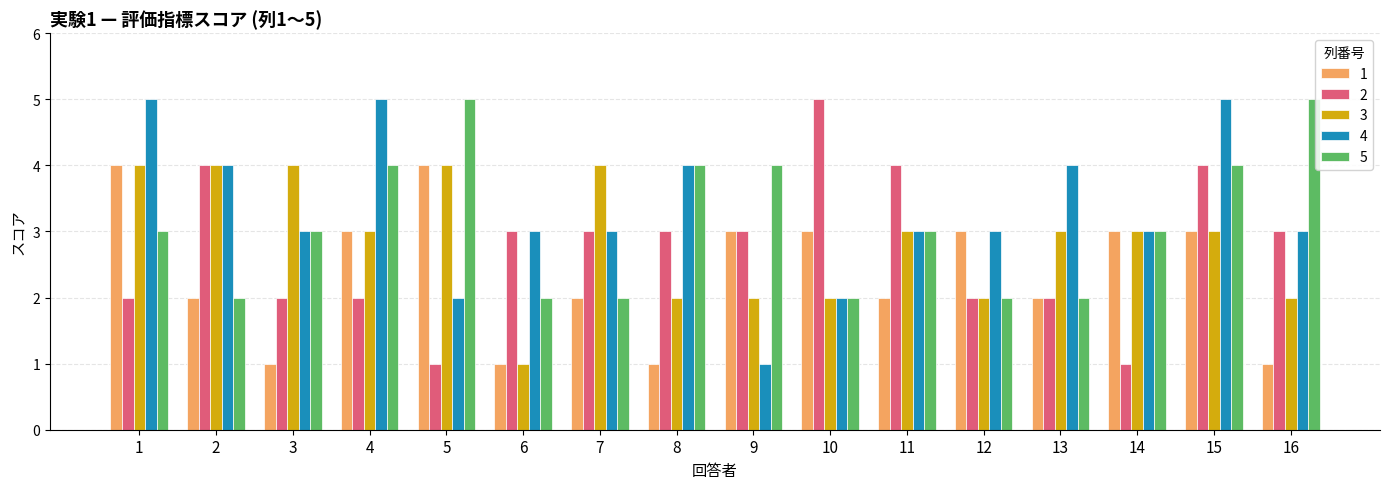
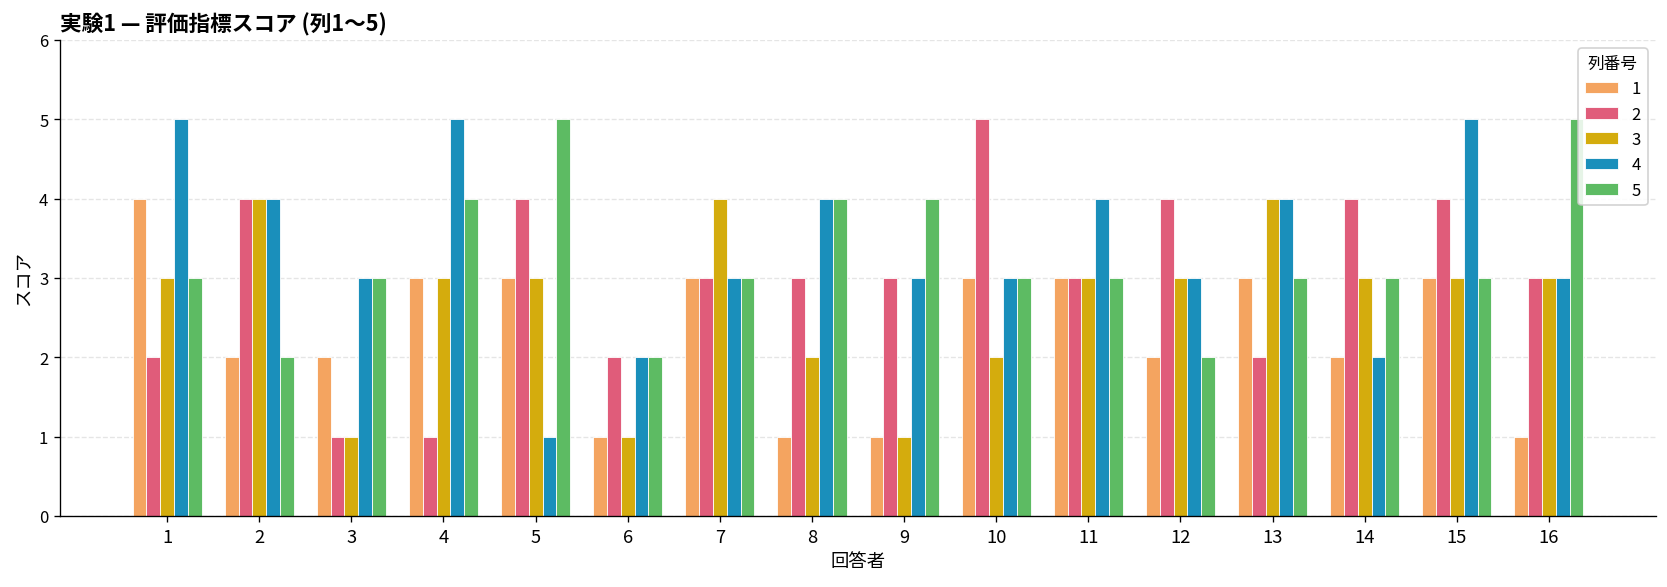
3, 1: 4 -> 3
1, 3: 1 -> 2
2, 3: 2 -> 1
3, 3: 4 -> 1
2, 4: 2 -> 1
1, 5: 4 -> 3
2, 5: 1 -> 4
3, 5: 4 -> 3
4, 5: 2 -> 1
2, 6: 3 -> 2
4, 6: 3 -> 2
1, 7: 2 -> 3
5, 7: 2 -> 3
1, 9: 3 -> 1
3, 9: 2 -> 1
4, 9: 1 -> 3
4, 10: 2 -> 3
5, 10: 2 -> 3
1, 11: 2 -> 3
2, 11: 4 -> 3
4, 11: 3 -> 4
1, 12: 3 -> 2
2, 12: 2 -> 4
3, 12: 2 -> 3
1, 13: 2 -> 3
3, 13: 3 -> 4
5, 13: 2 -> 3
1, 14: 3 -> 2
2, 14: 1 -> 4
4, 14: 3 -> 2
5, 15: 4 -> 3
3, 16: 2 -> 3
